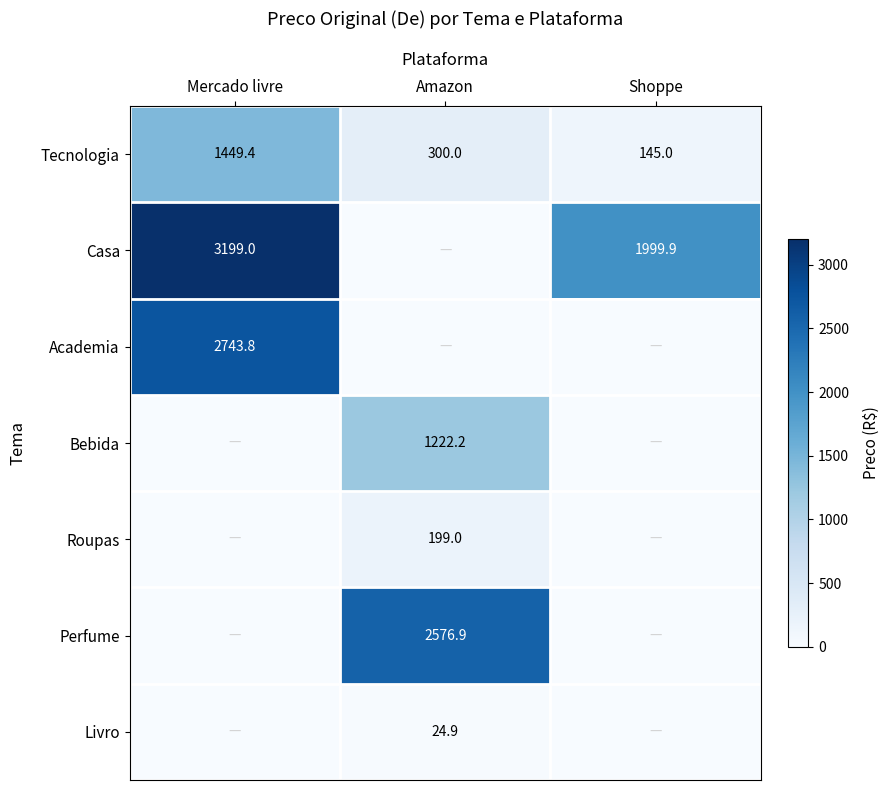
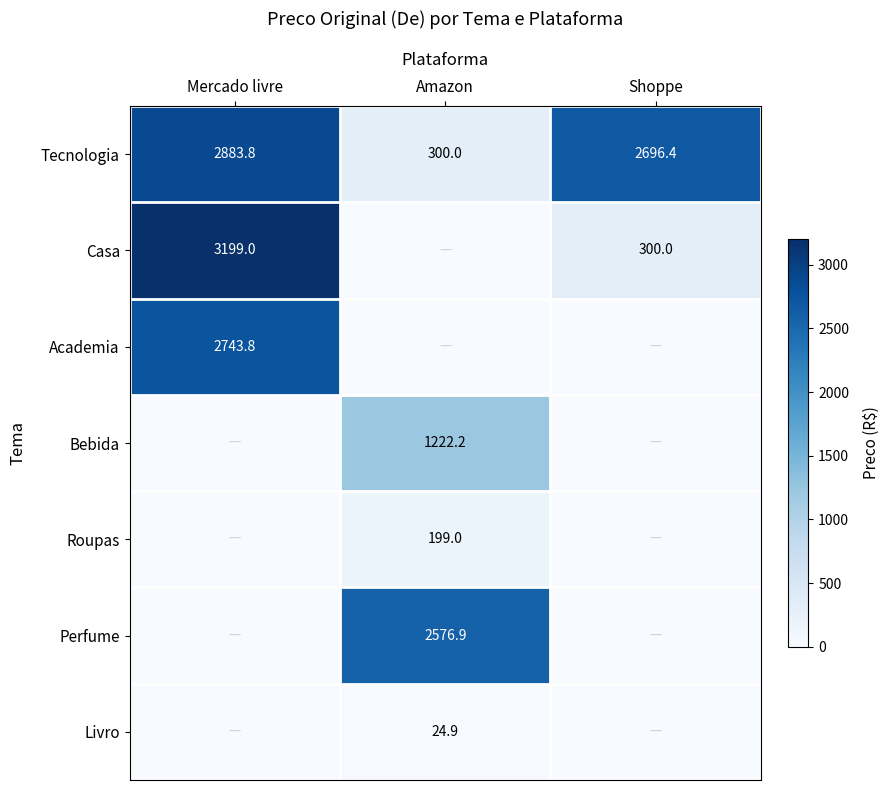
Tecnologia, Mercado livre: 1449.4 -> 2883.8
Tecnologia, Shoppe: 145.0 -> 2696.4
Casa, Shoppe: 1999.9 -> 300.0
